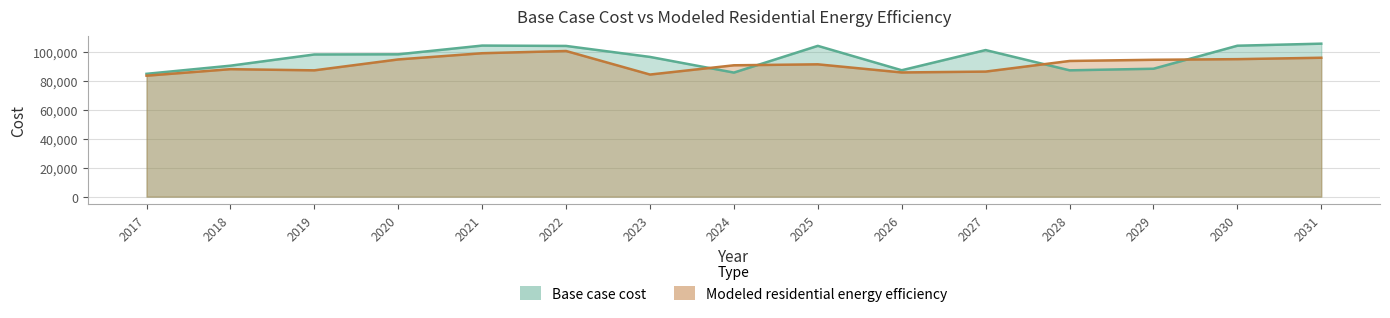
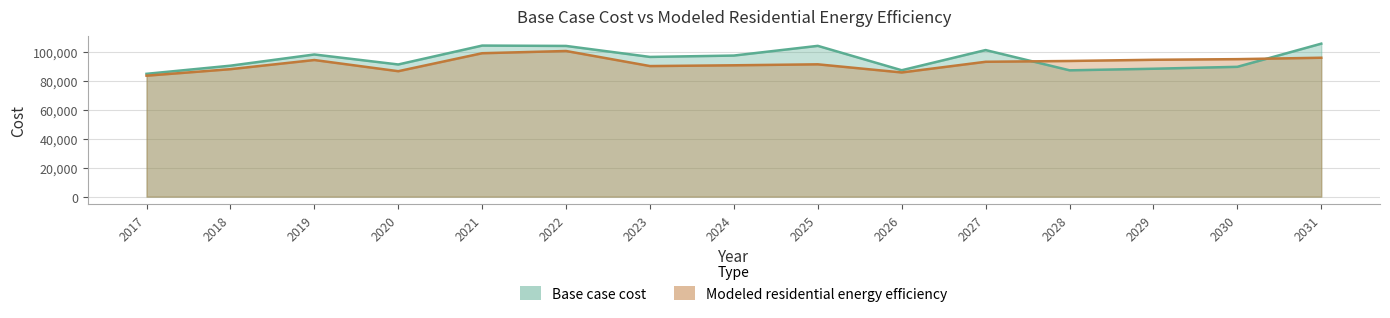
Modeled residential energy efficiency, 2019: 87,000 -> 94,000
Base case cost, 2020: 98,000 -> 91,000
Modeled residential energy efficiency, 2020: 95,000 -> 87,000
Modeled residential energy efficiency, 2023: 84,000 -> 90,000
Base case cost, 2024: 86,000 -> 98,000
Modeled residential energy efficiency, 2027: 86,000 -> 93,000
Base case cost, 2030: 104,000 -> 90,000
